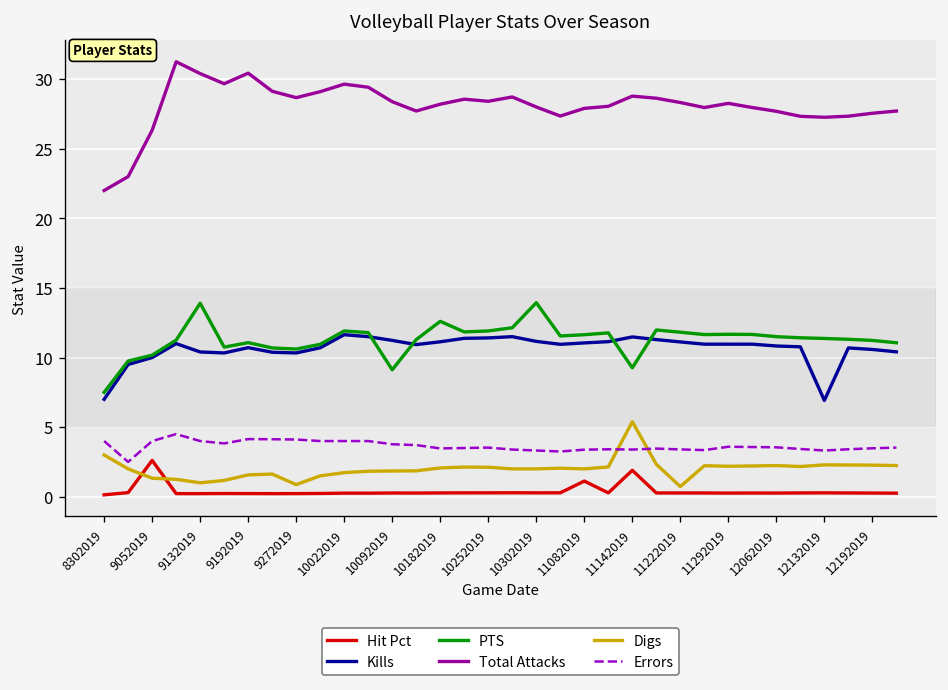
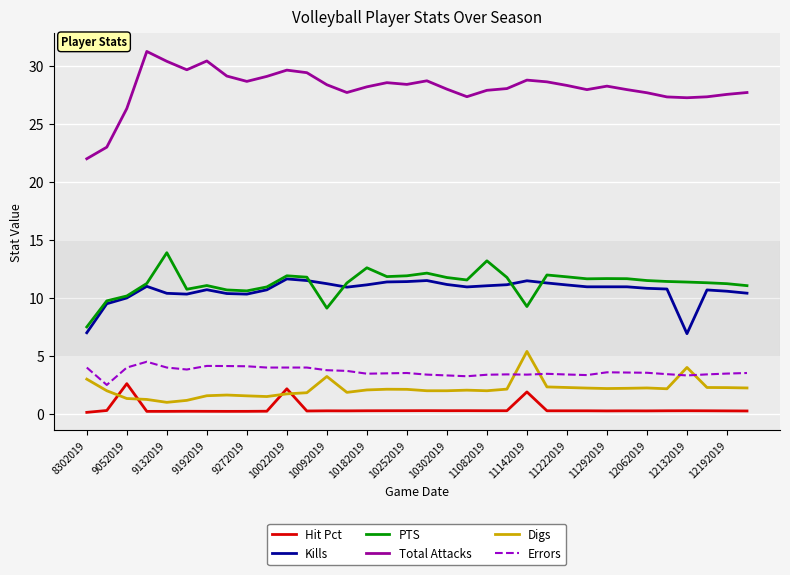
Digs, 9272019: 0.9 -> 1.6
Hit Pct, 10022019: 0.3 -> 2.2
Digs, 10092019: 1.9 -> 3.2
PTS, 10302019: 13.9 -> 11.8
Hit Pct, 11082019: 1.1 -> 0.3
PTS, 11082019: 11.6 -> 13.2
Digs, 11222019: 0.7 -> 2.3
Digs, 12132019: 2.3 -> 4.0
